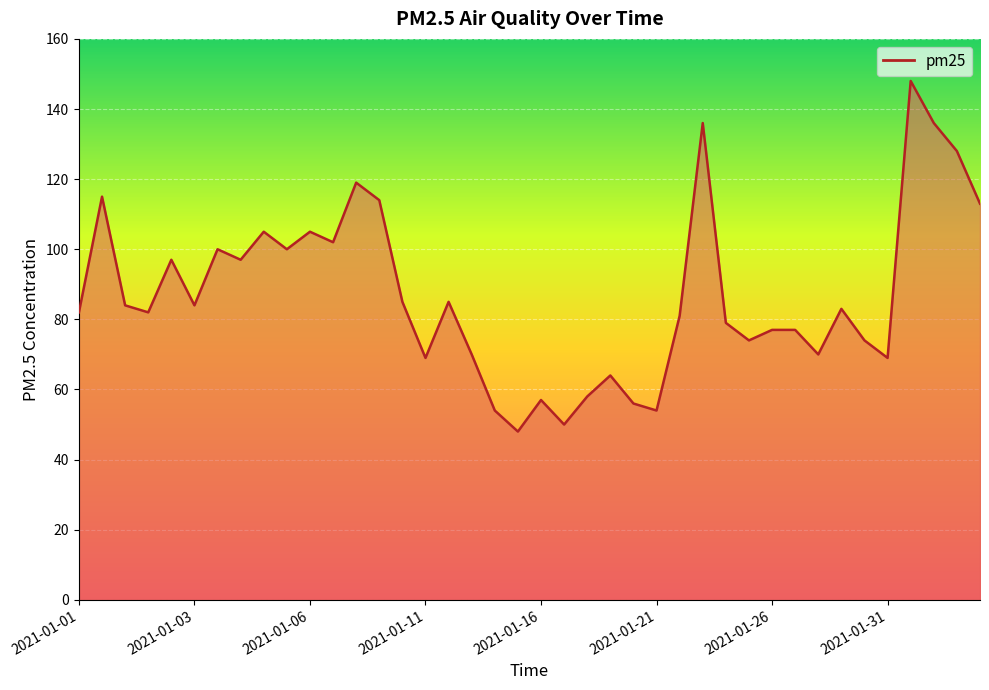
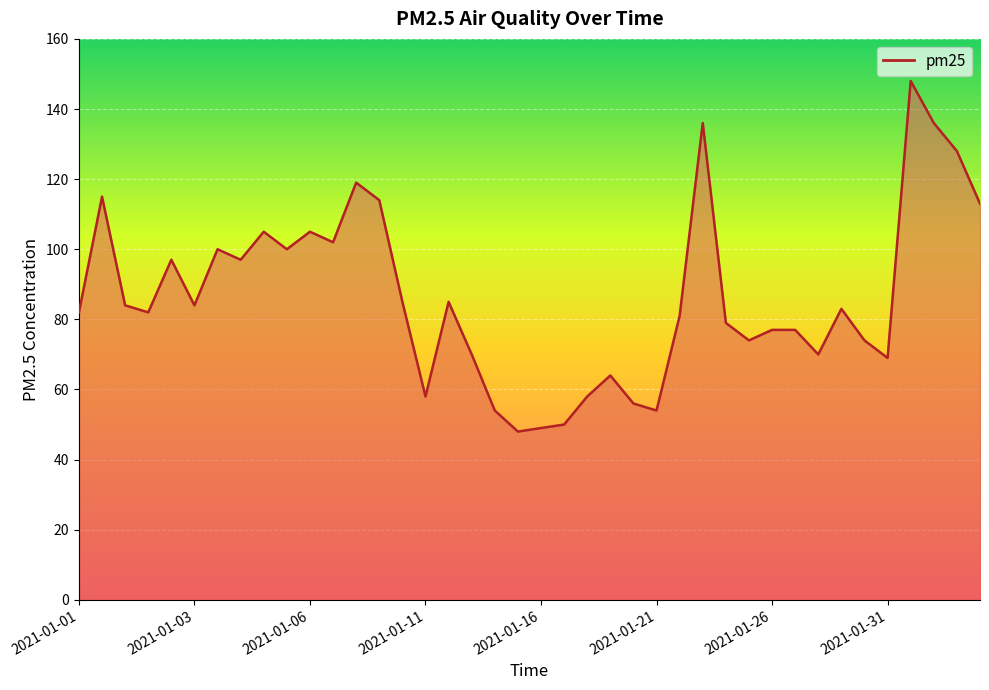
2021-01-11: 69 -> 58
2021-01-16: 57 -> 49
